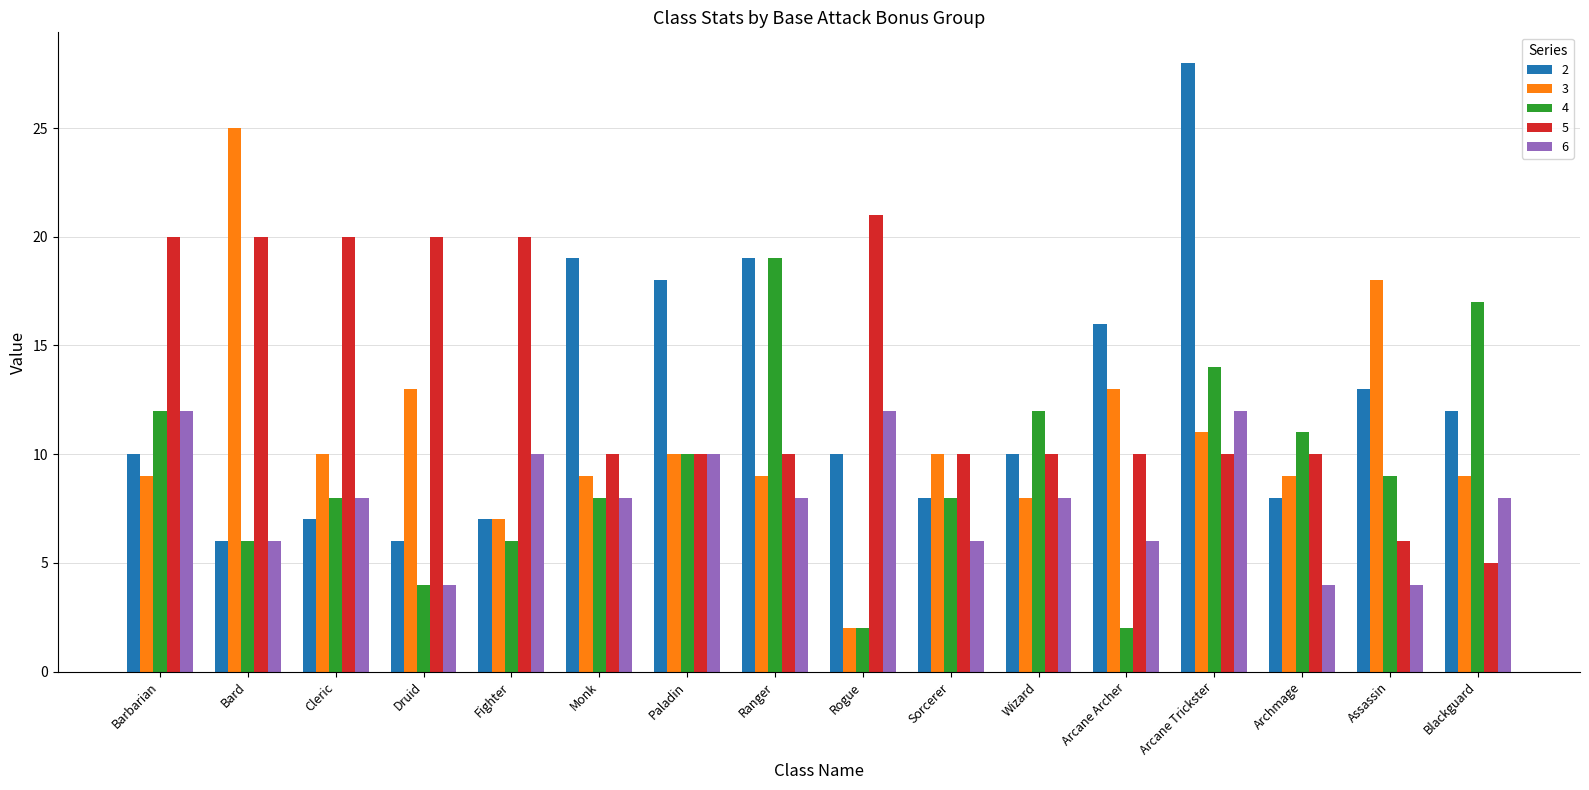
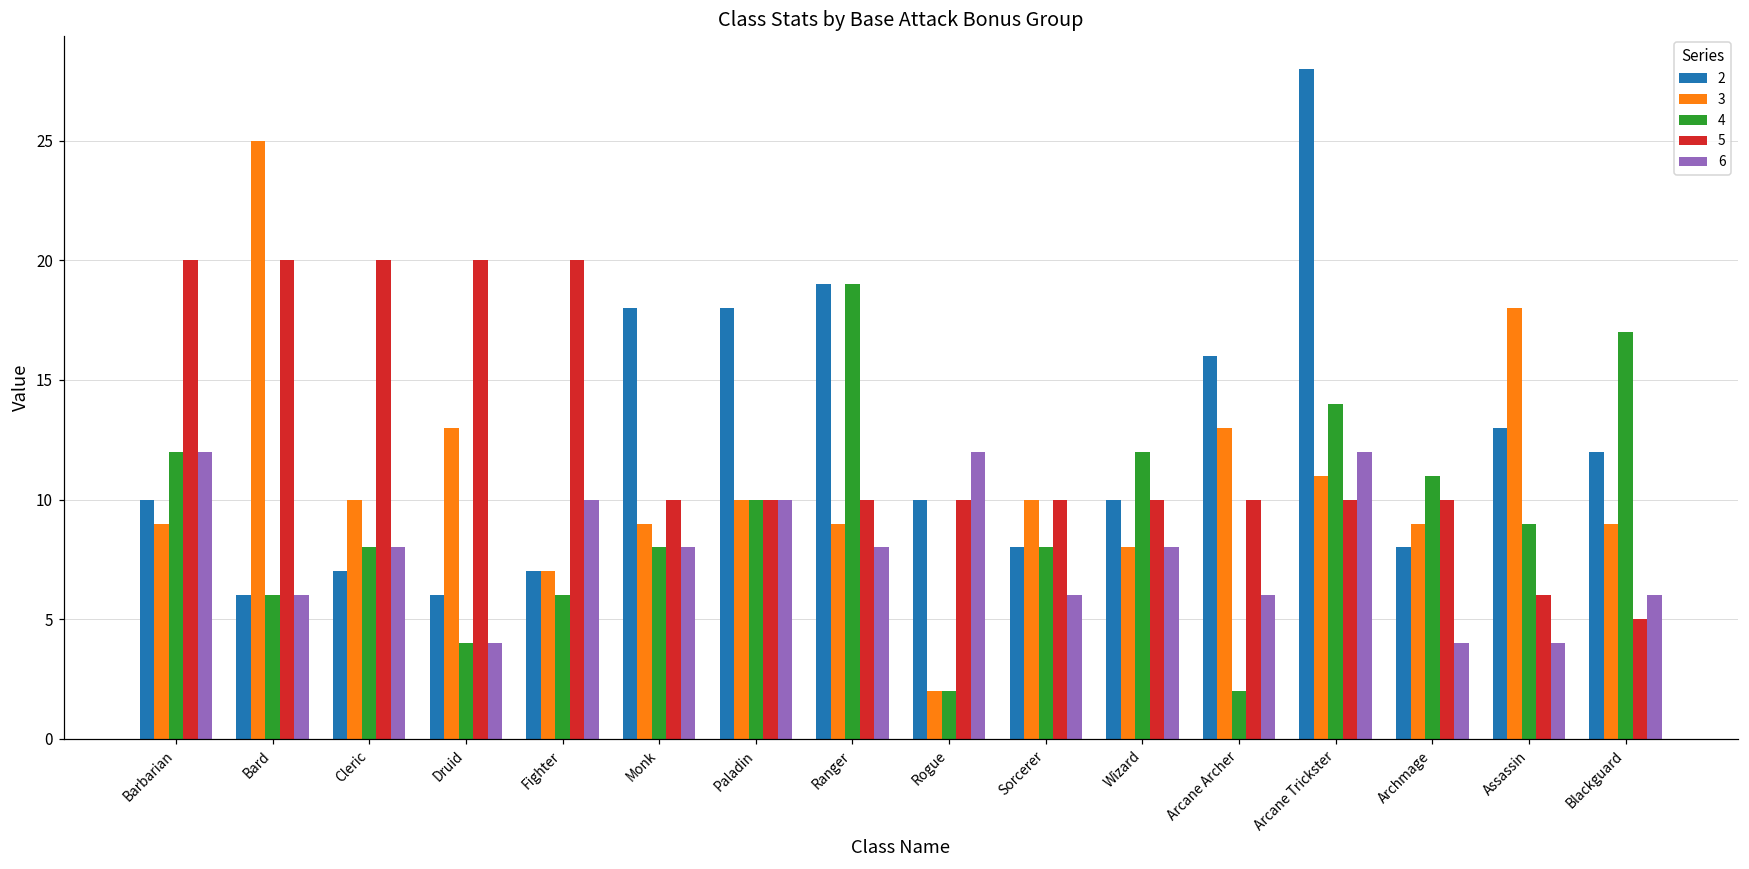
2, Monk: 19 -> 18
5, Rogue: 21 -> 10
6, Blackguard: 8 -> 6
